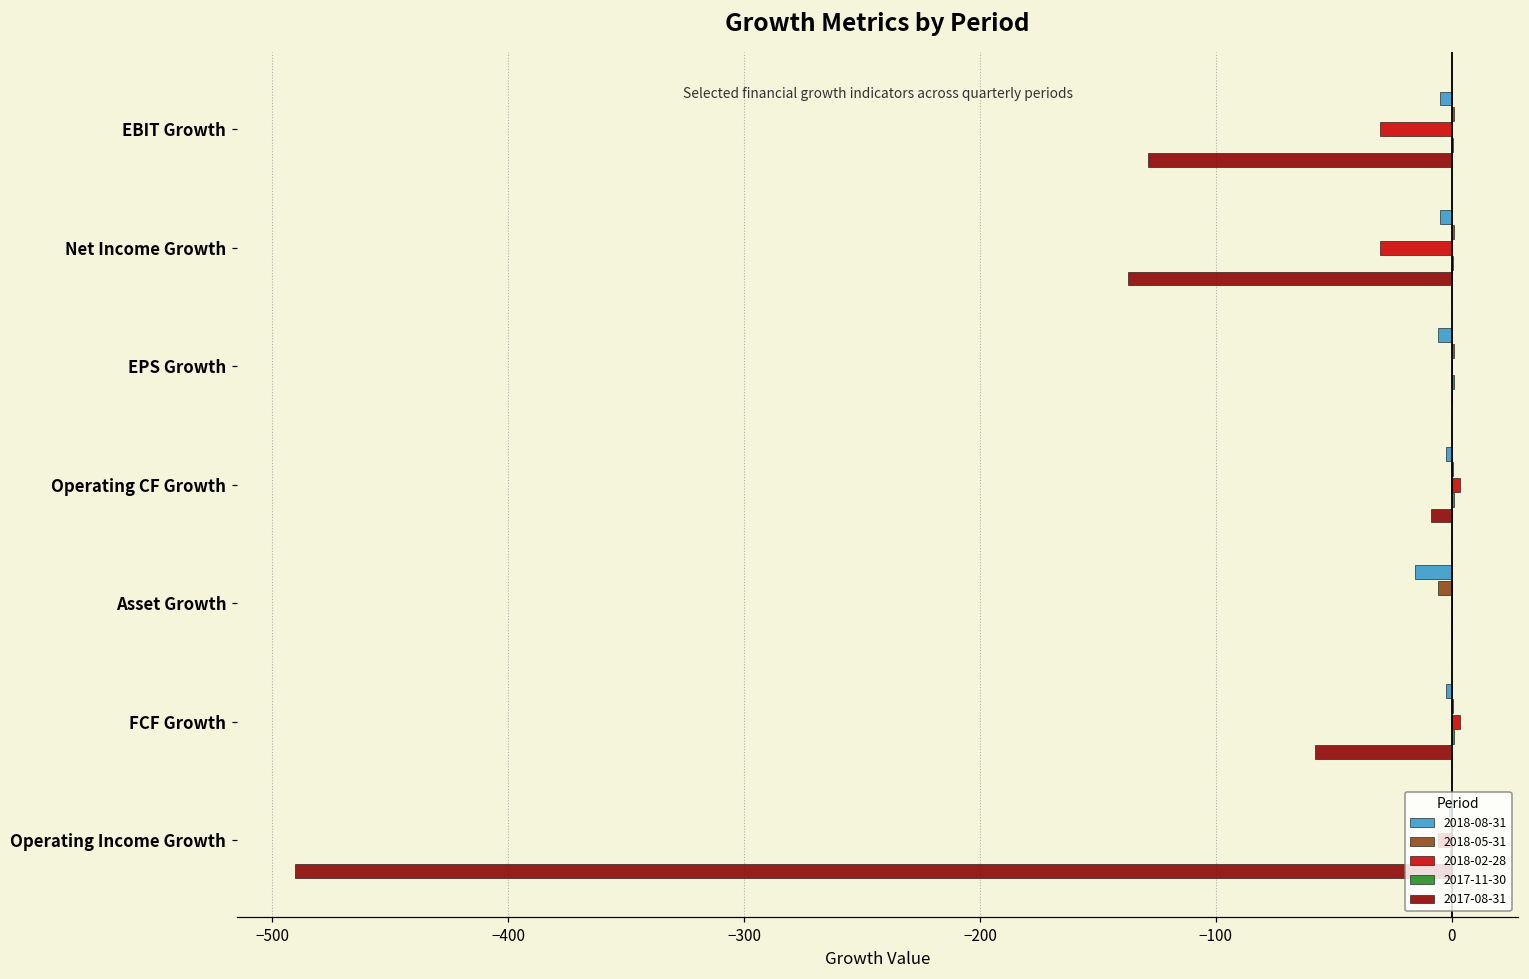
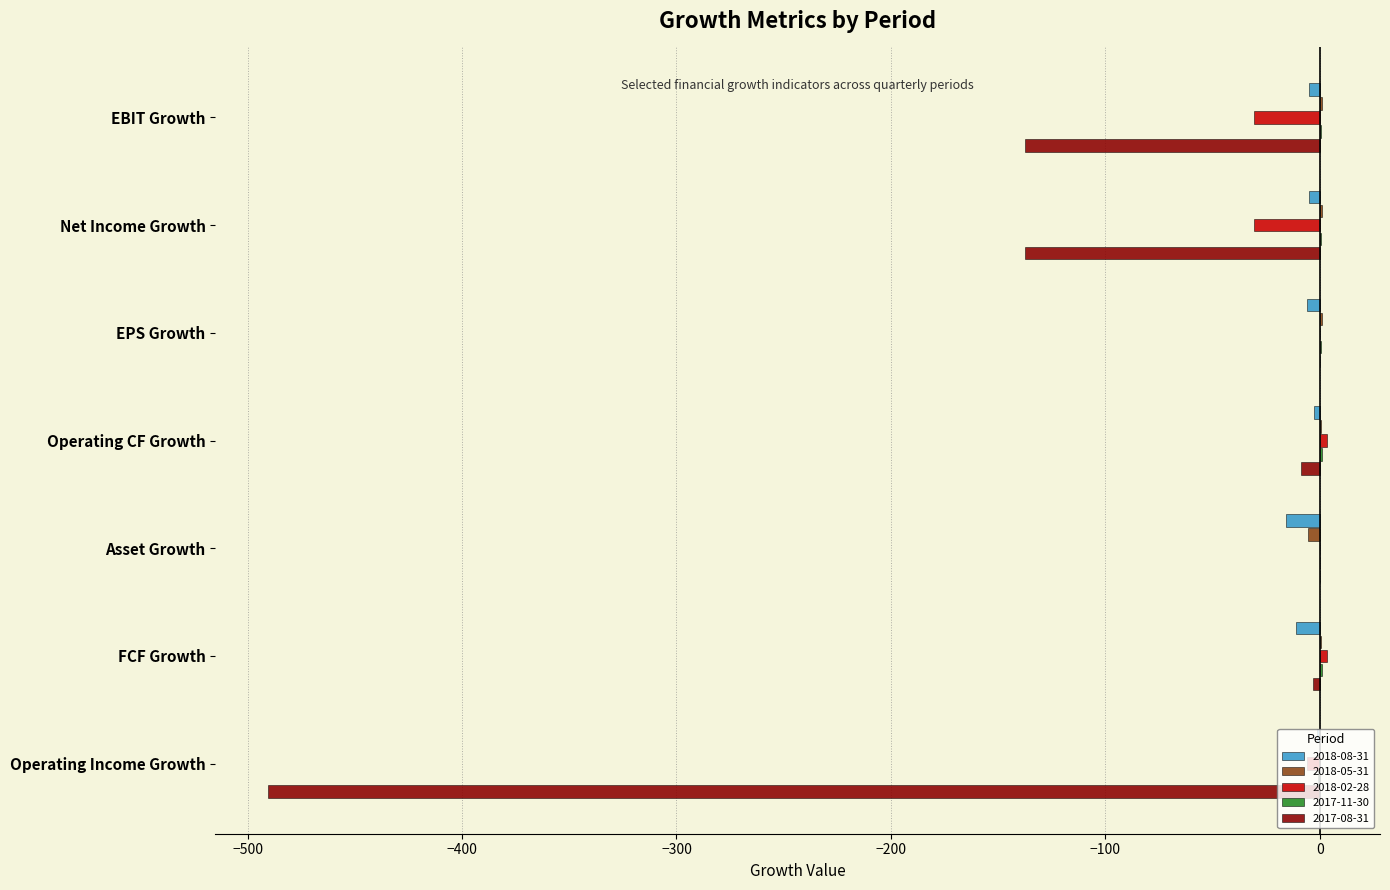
2017-08-31, EBIT Growth: -129 -> -137
2018-08-31, FCF Growth: -3 -> -11
2017-08-31, FCF Growth: -58 -> -3
